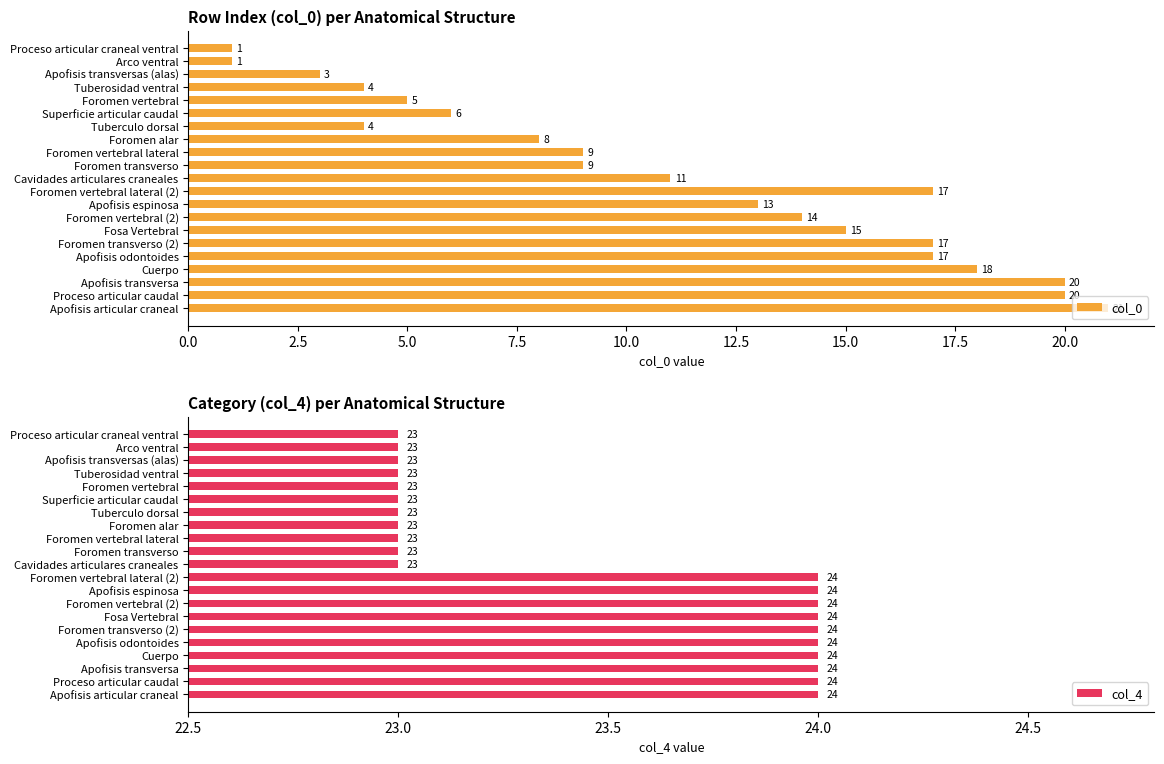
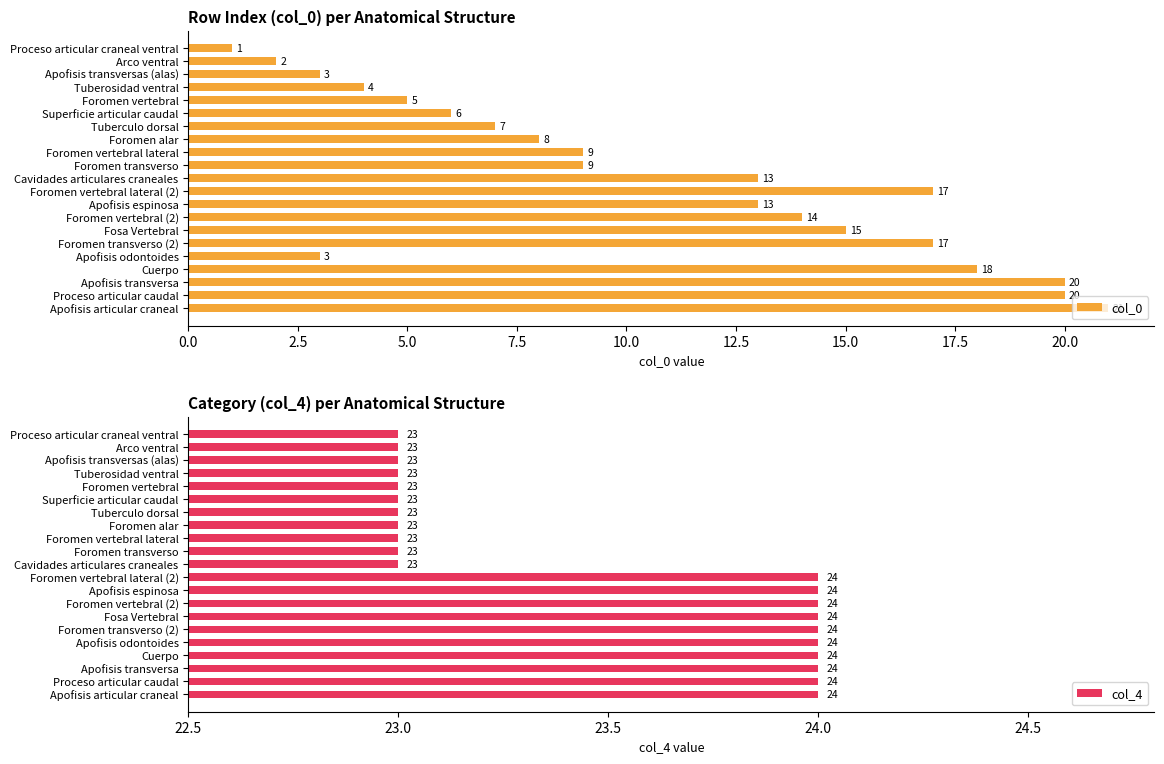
Row Index (col_0) per Anatomical Structure, Arco ventral: 1 -> 2
Row Index (col_0) per Anatomical Structure, Tuberculo dorsal: 4 -> 7
Row Index (col_0) per Anatomical Structure, Cavidades articulares craneales: 11 -> 13
Row Index (col_0) per Anatomical Structure, Apofisis odontoides: 17 -> 3
